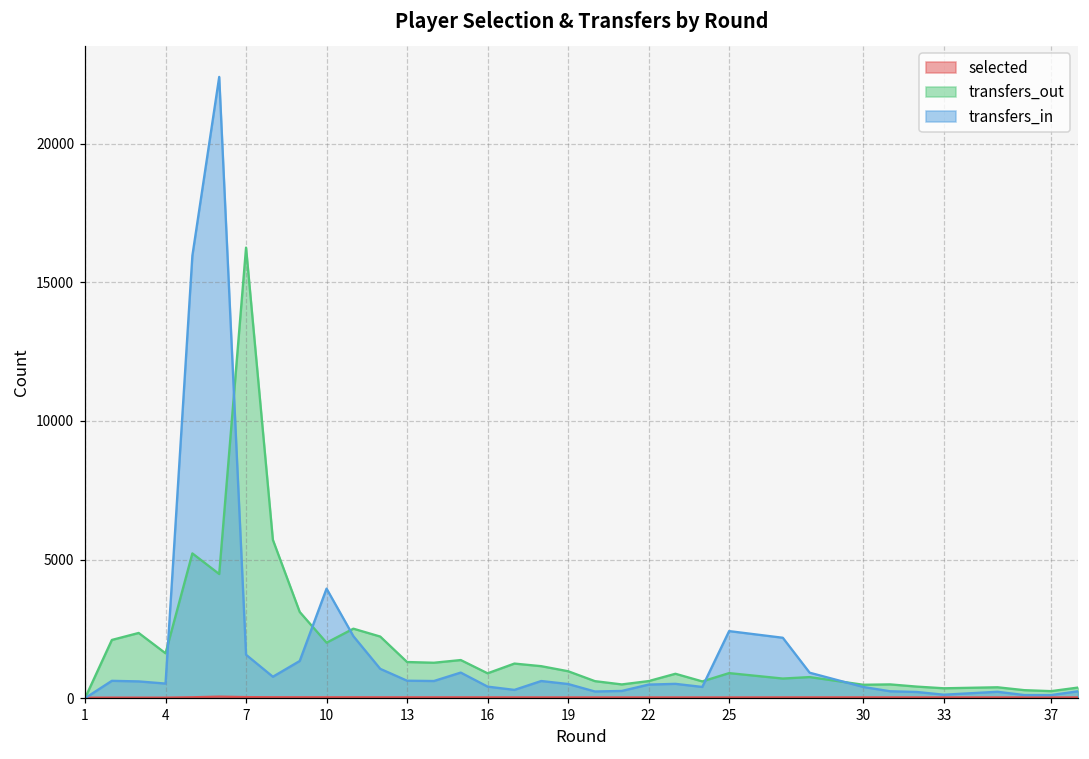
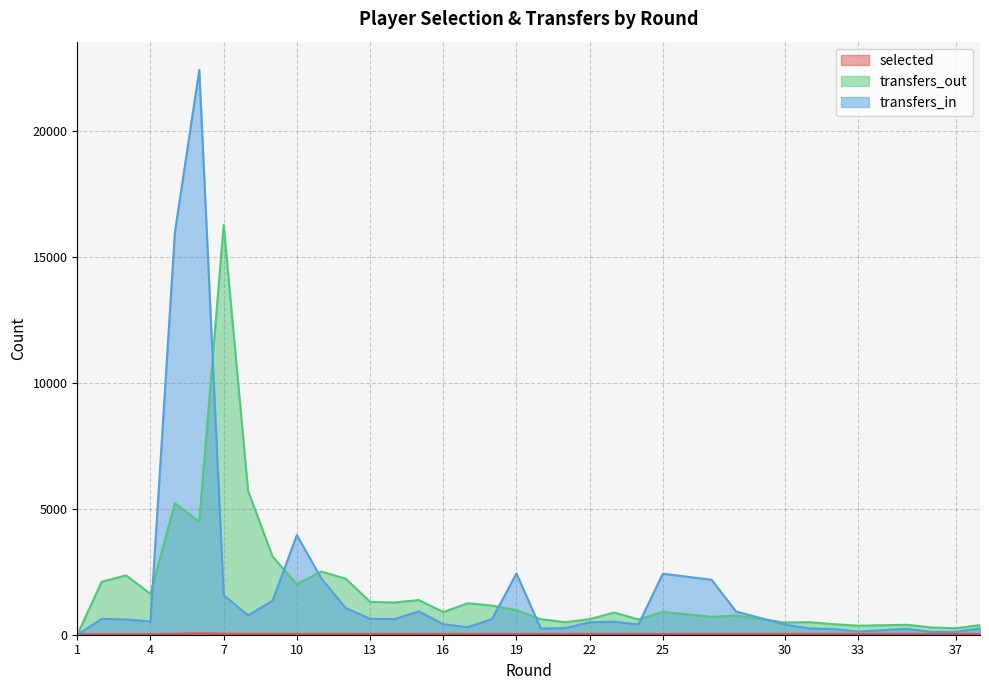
transfers_in, 19: 500 -> 2400
